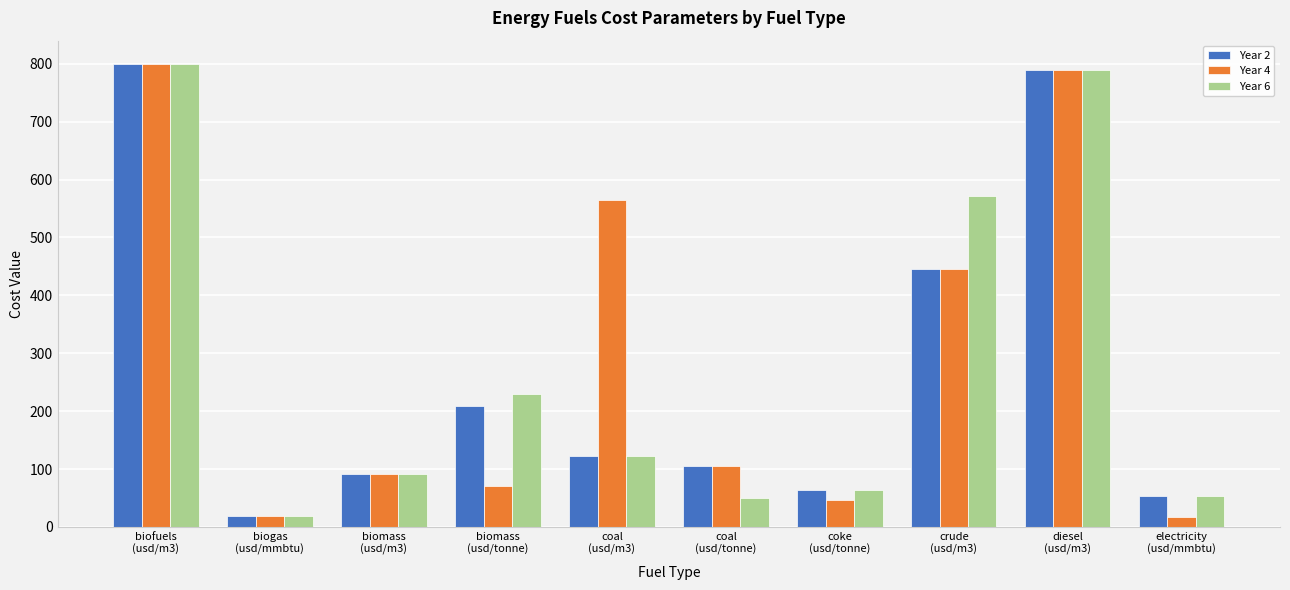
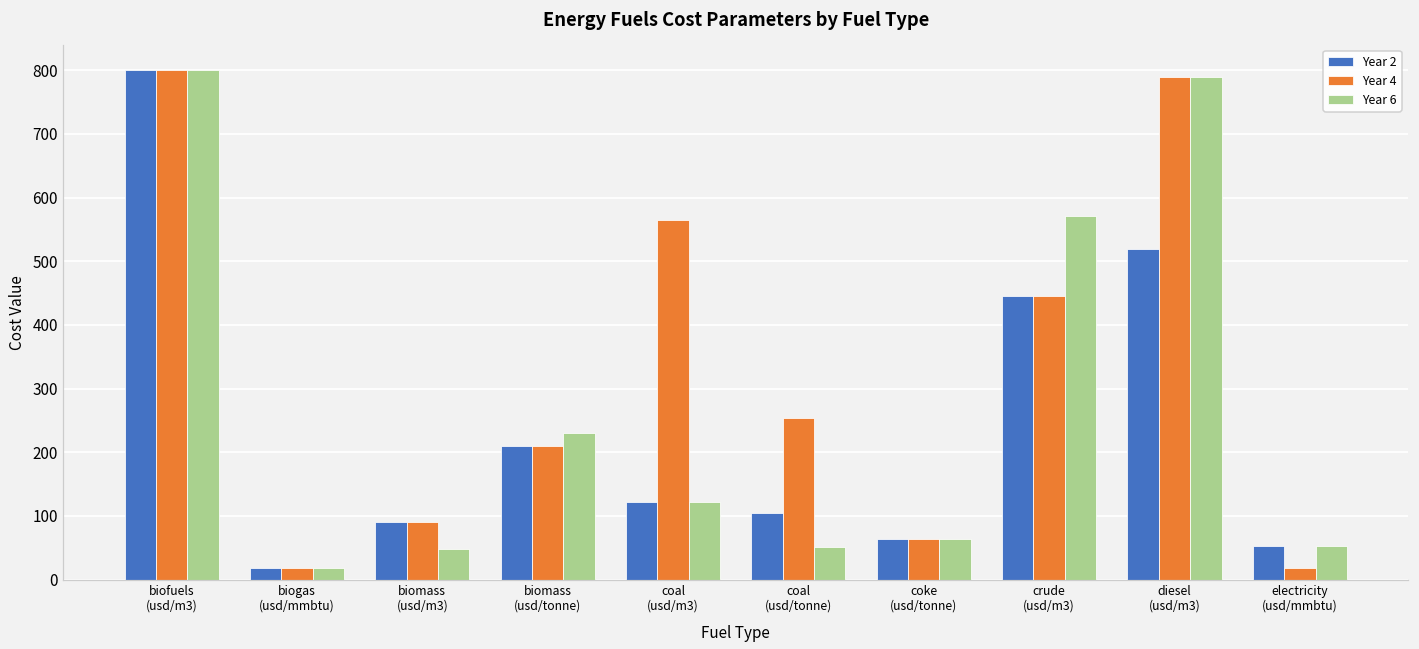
Year 6, biomass (usd/m3): 90 -> 50
Year 4, biomass (usd/tonne): 70 -> 210
Year 4, coal (usd/tonne): 100 -> 250
Year 4, coke (usd/tonne): 50 -> 60
Year 2, diesel (usd/m3): 790 -> 520
